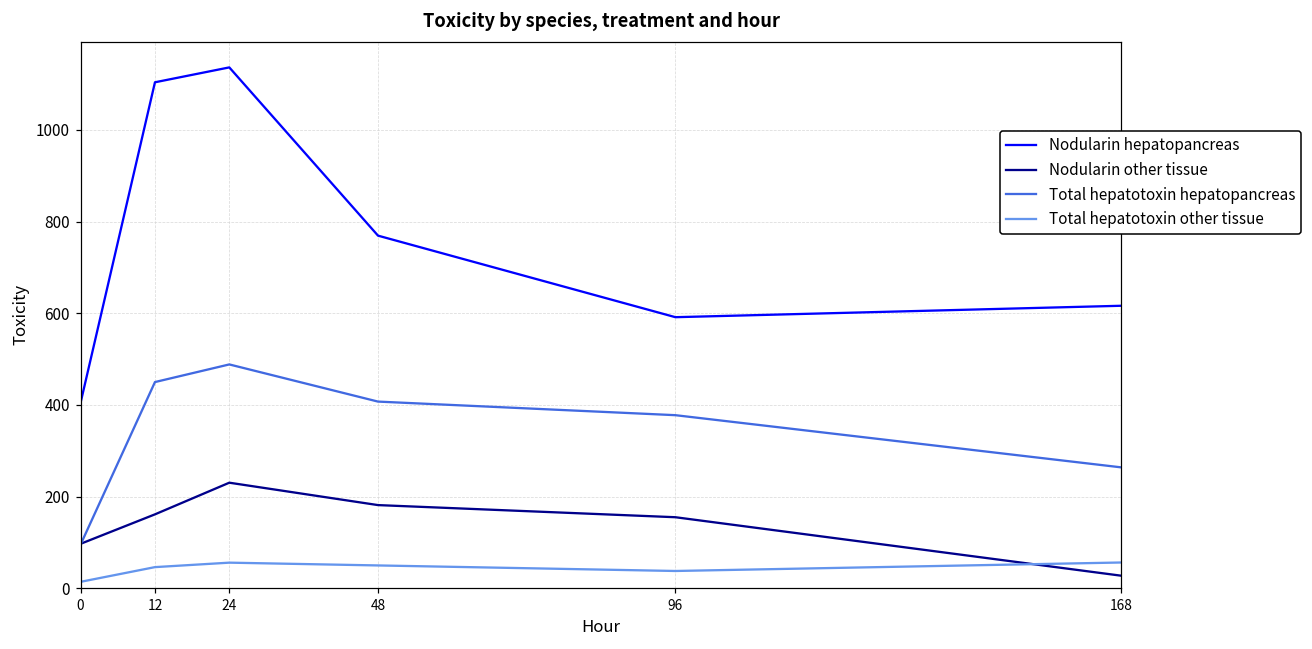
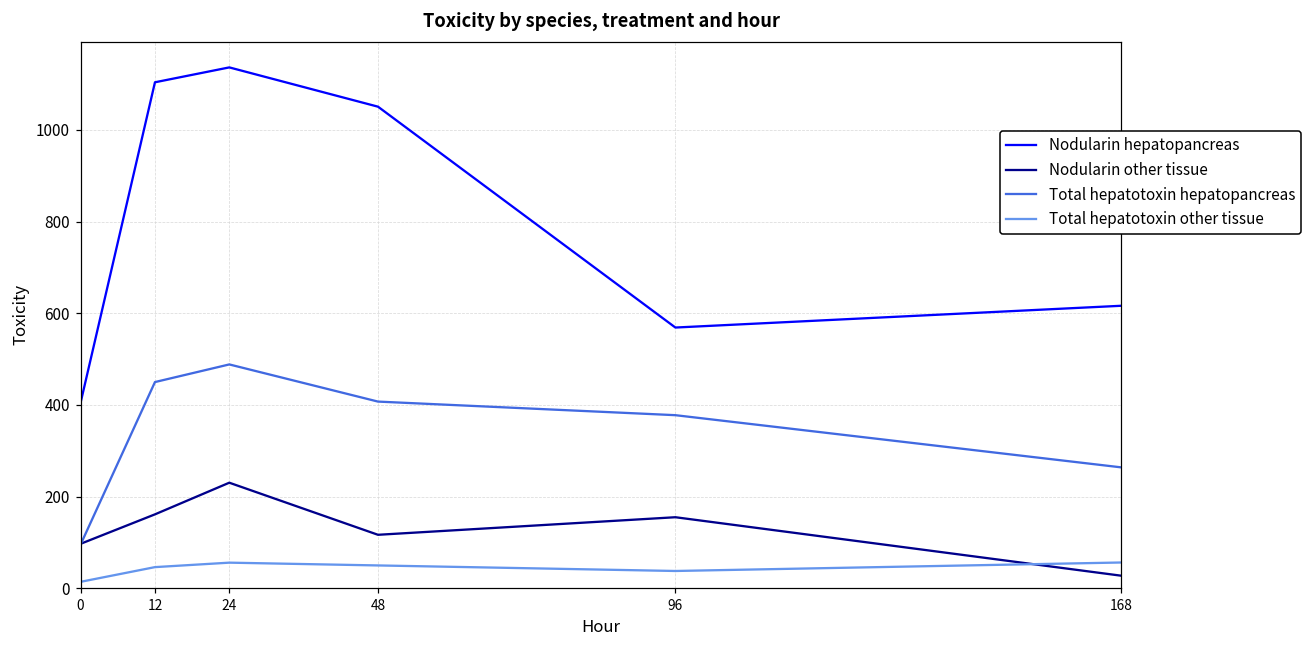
Nodularin hepatopancreas, 48: 770 -> 1050
Nodularin other tissue, 48: 180 -> 120
Nodularin hepatopancreas, 96: 590 -> 570
